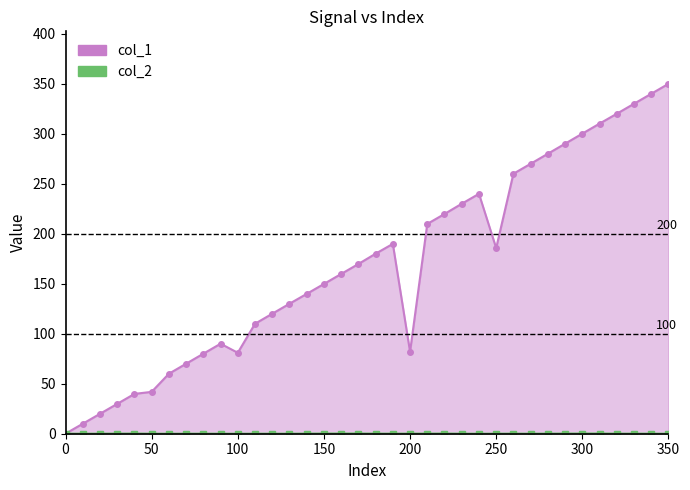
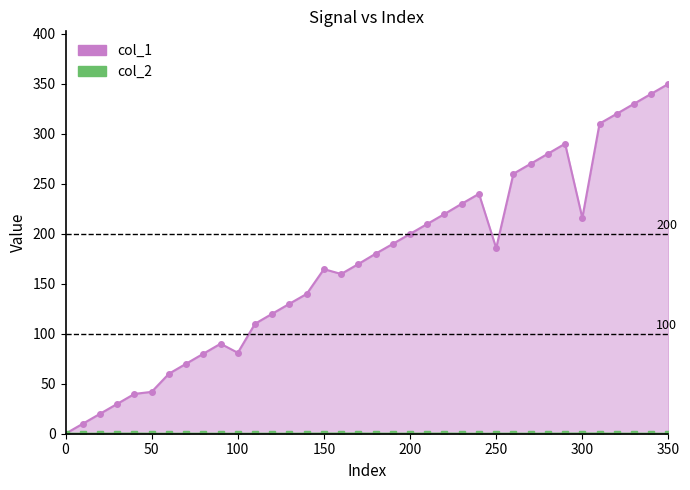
col_1, 150: 150 -> 160
col_1, 200: 80 -> 200
col_1, 300: 300 -> 220
